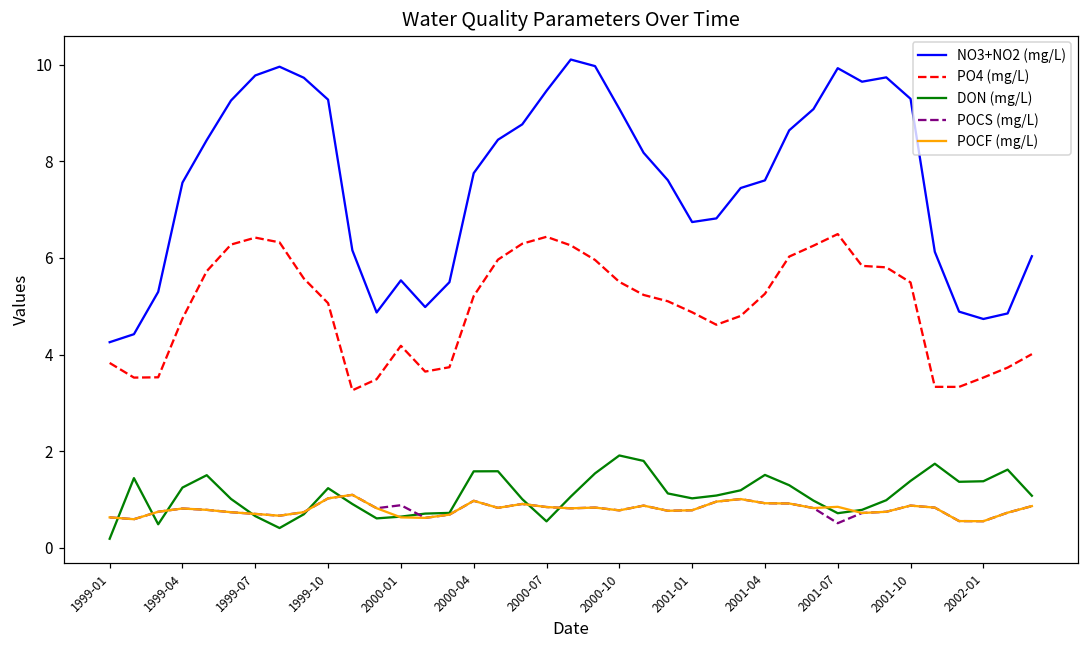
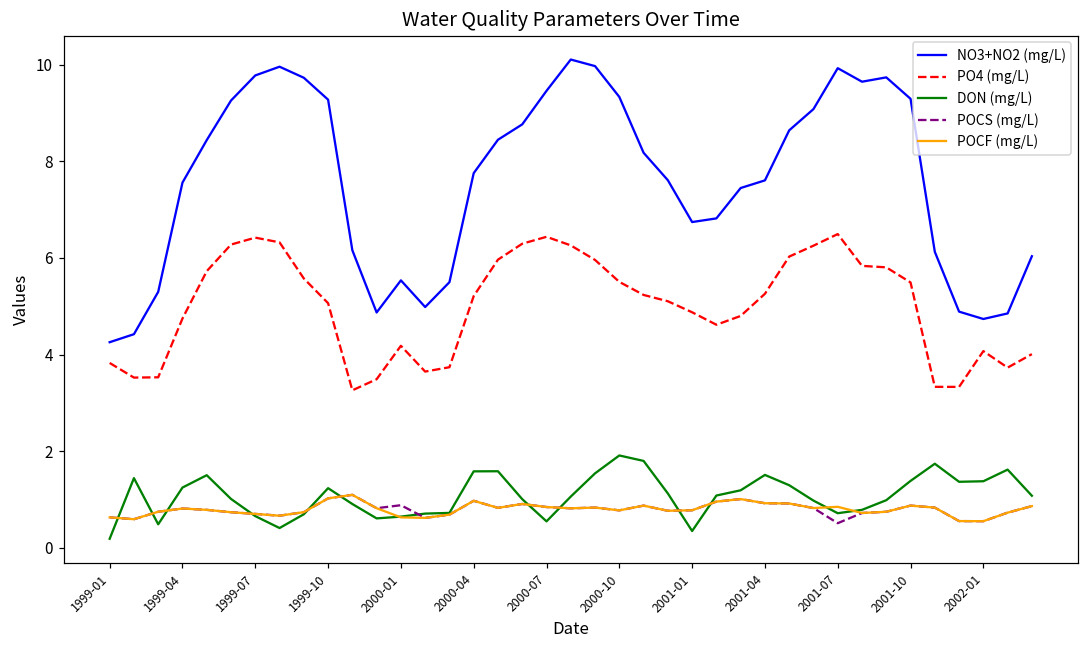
NO3+NO2 (mg/L), 2000-10: 9.1 -> 9.3
DON (mg/L), 2001-01: 1.0 -> 0.3
PO4 (mg/L), 2002-01: 3.5 -> 4.1
